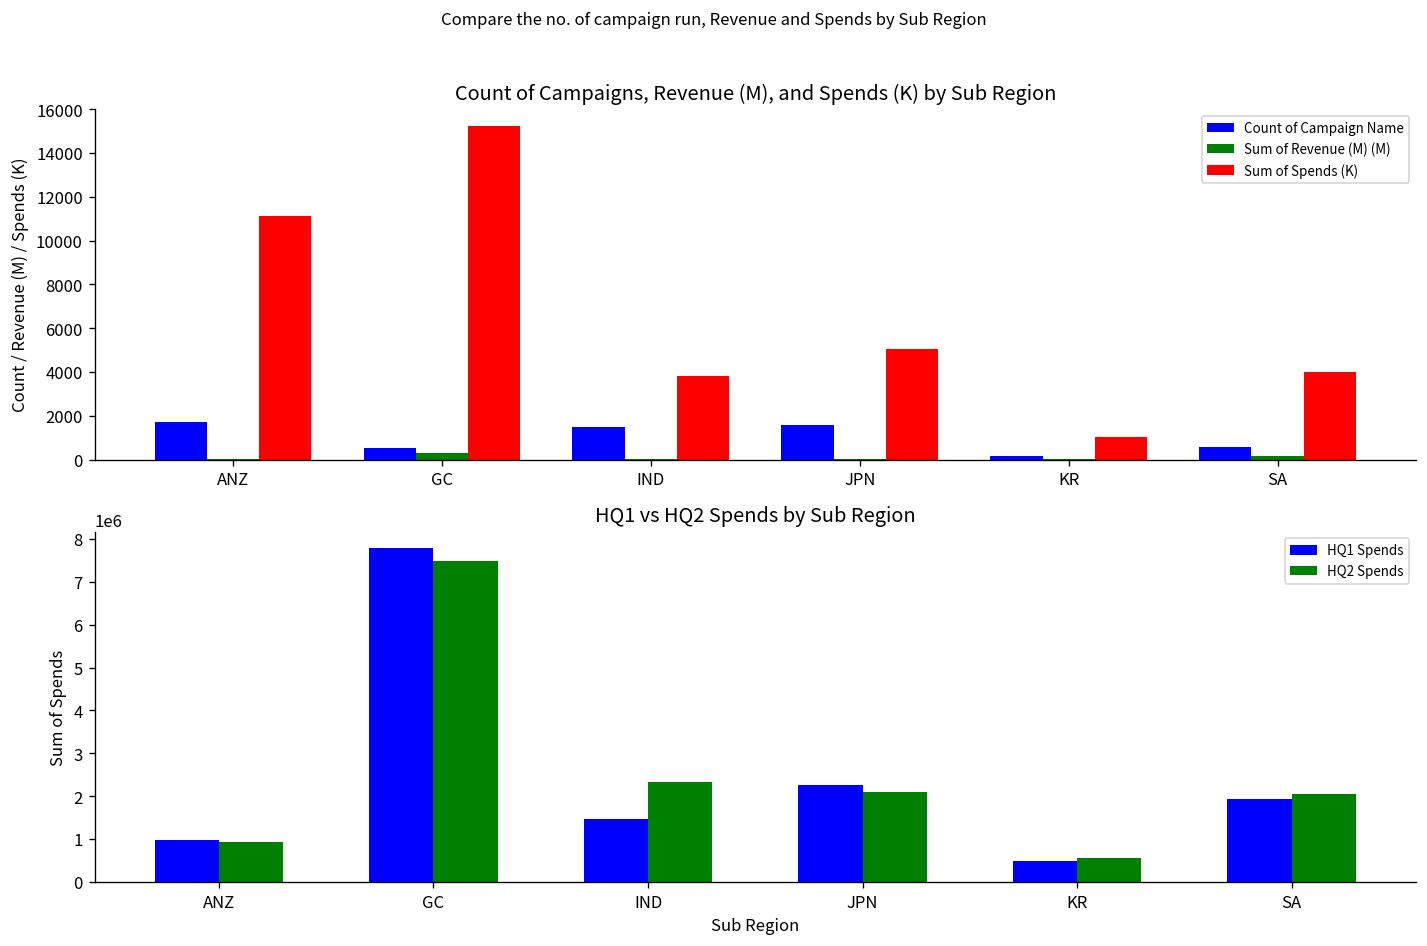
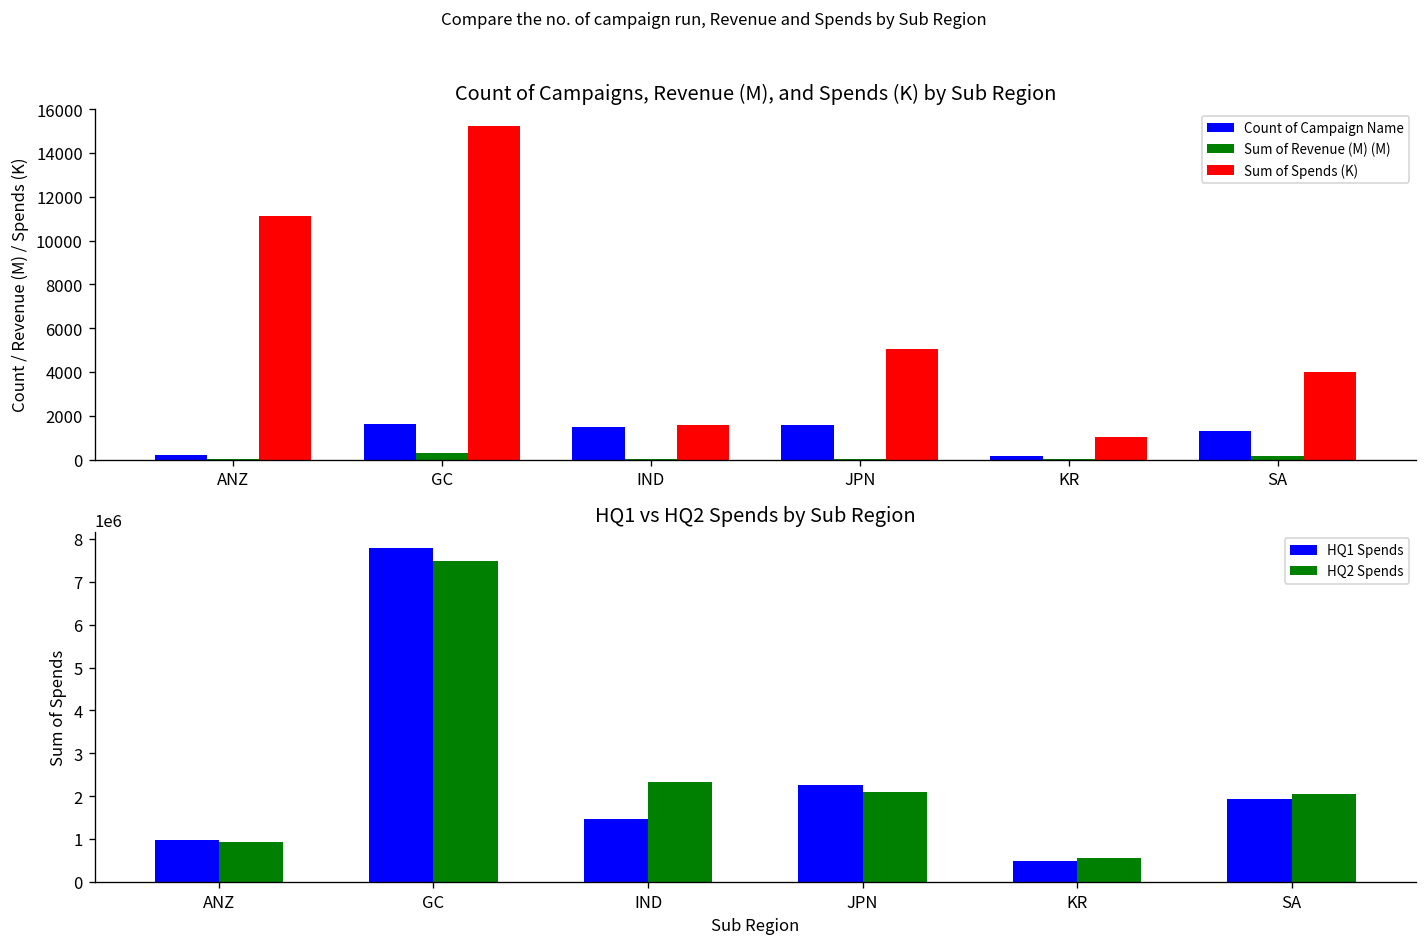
Count of Campaigns, Revenue (M), and Spends (K) by Sub Region, Count of Campaign Name, ANZ: 1700 -> 200
Count of Campaigns, Revenue (M), and Spends (K) by Sub Region, Count of Campaign Name, GC: 500 -> 1600
Count of Campaigns, Revenue (M), and Spends (K) by Sub Region, Sum of Spends (K), IND: 3800 -> 1600
Count of Campaigns, Revenue (M), and Spends (K) by Sub Region, Count of Campaign Name, SA: 600 -> 1300
